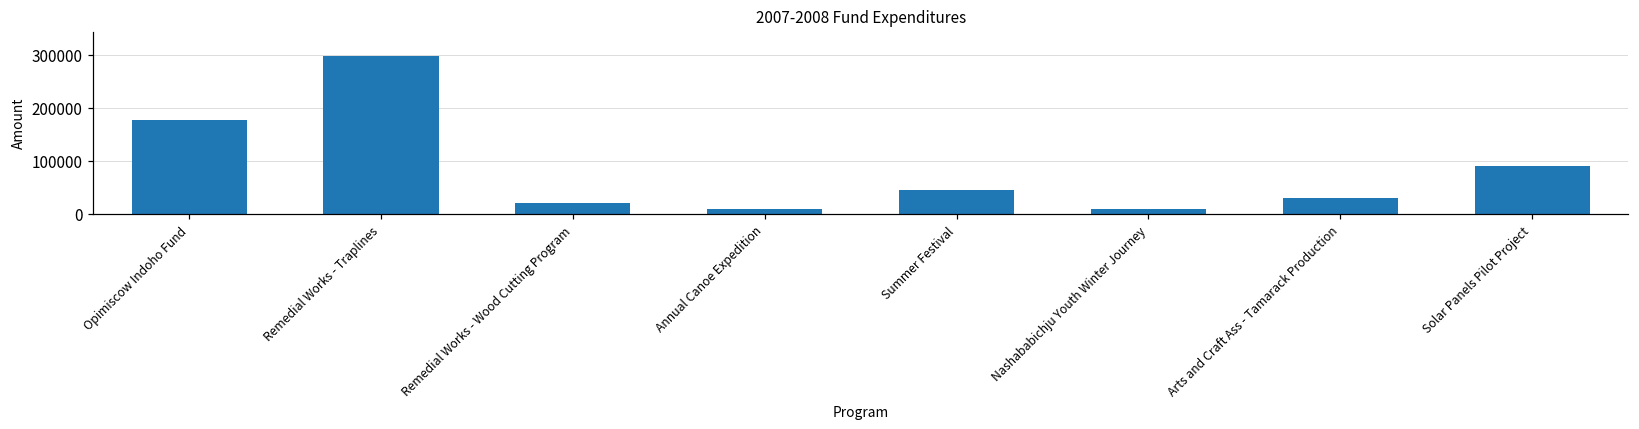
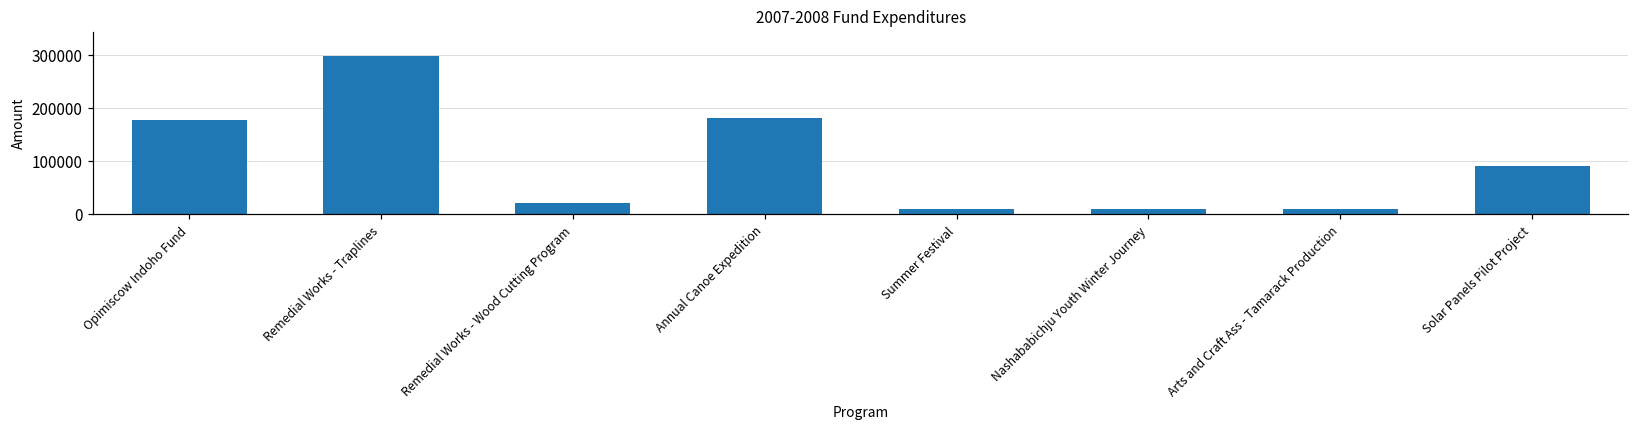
Annual Canoe Expedition: 10000 -> 180000
Summer Festival: 50000 -> 10000
Arts and Craft Ass - Tamarack Production: 30000 -> 10000
